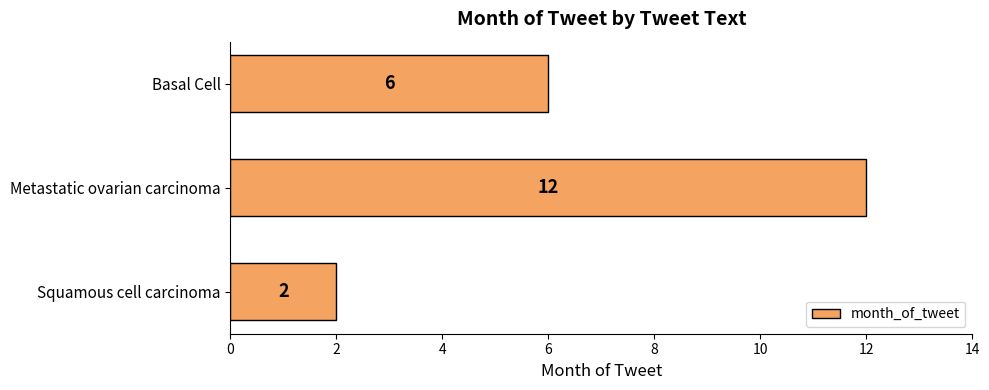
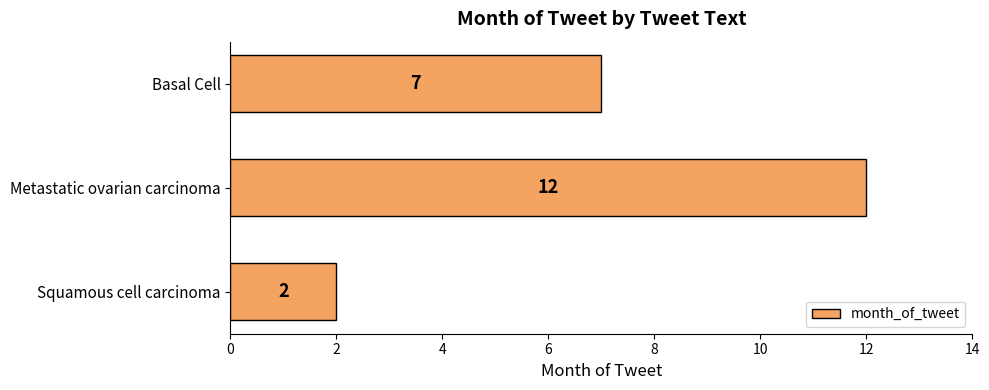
Basal Cell: 6 -> 7
